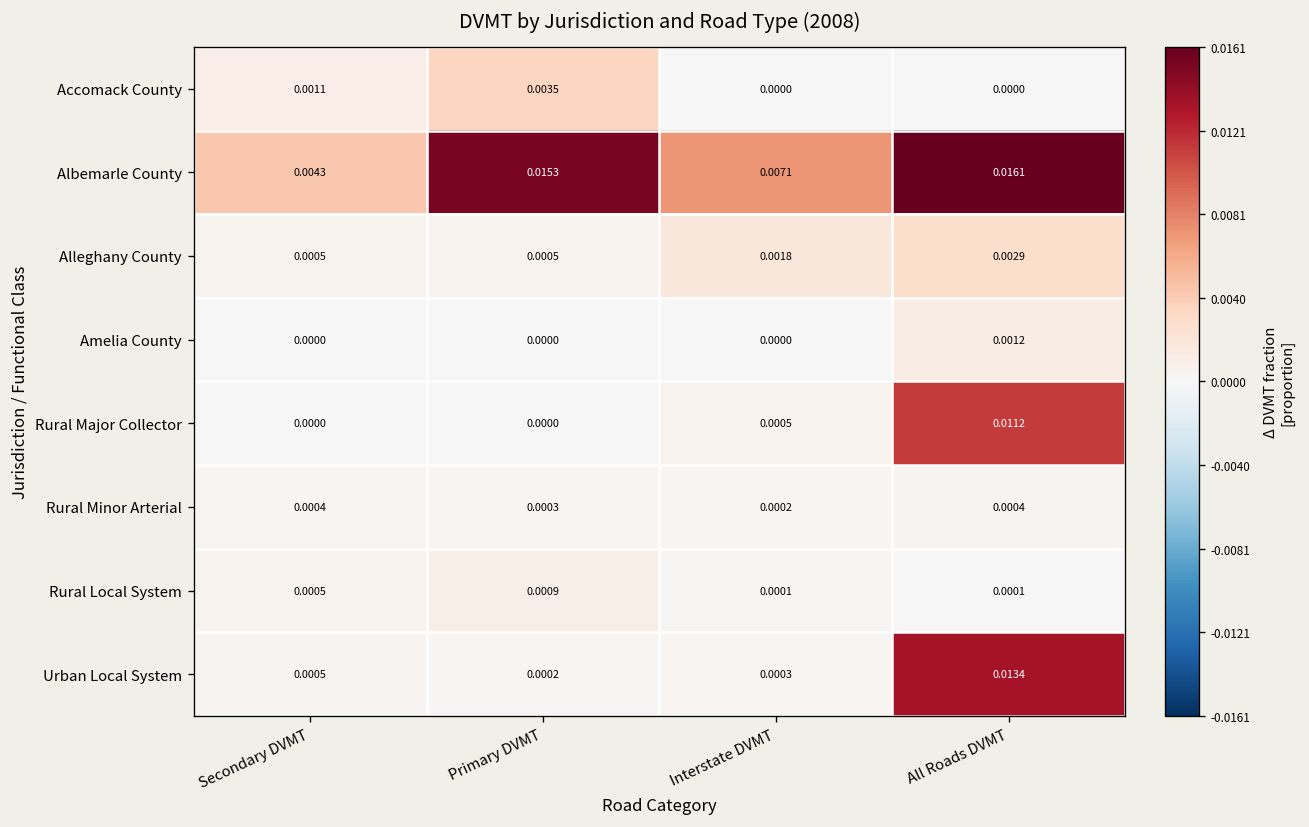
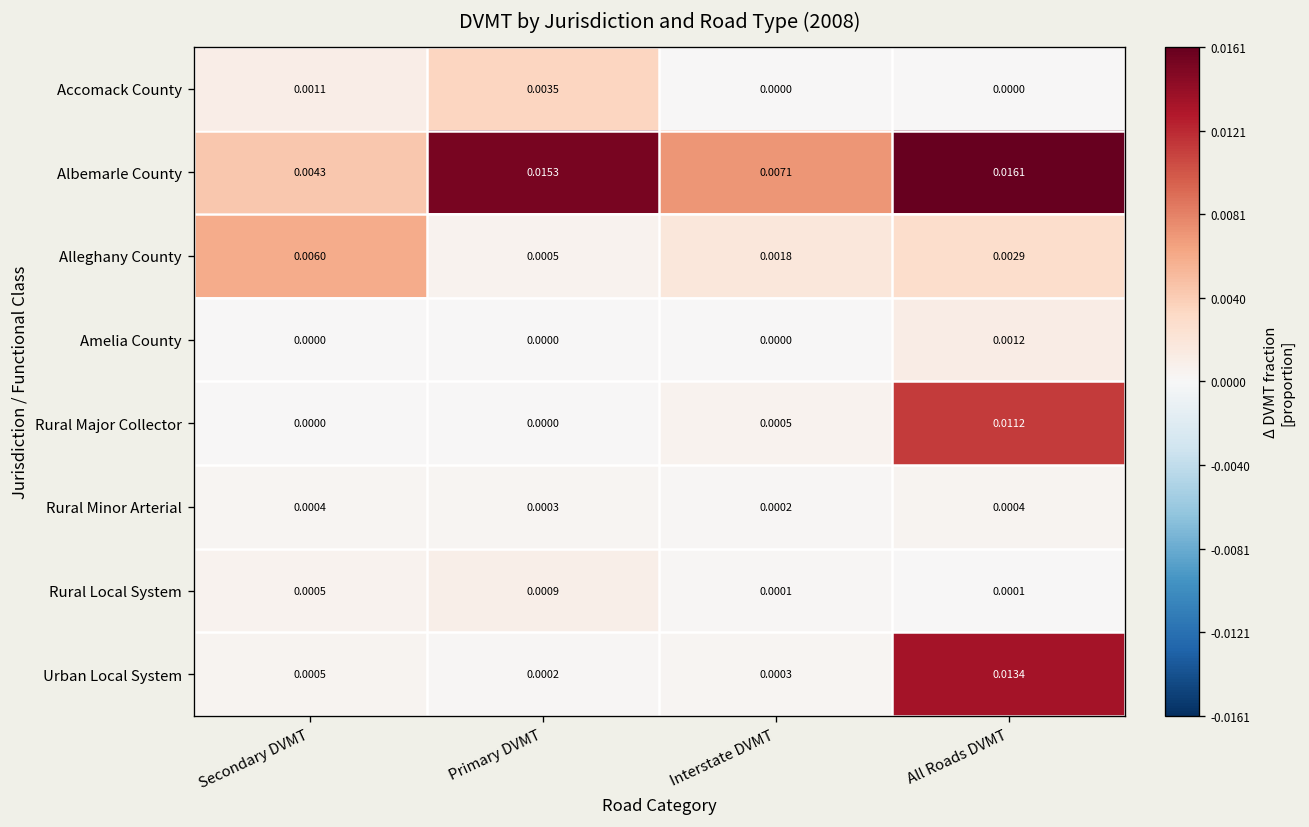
Alleghany County, Secondary DVMT: 0.0005 -> 0.0060
